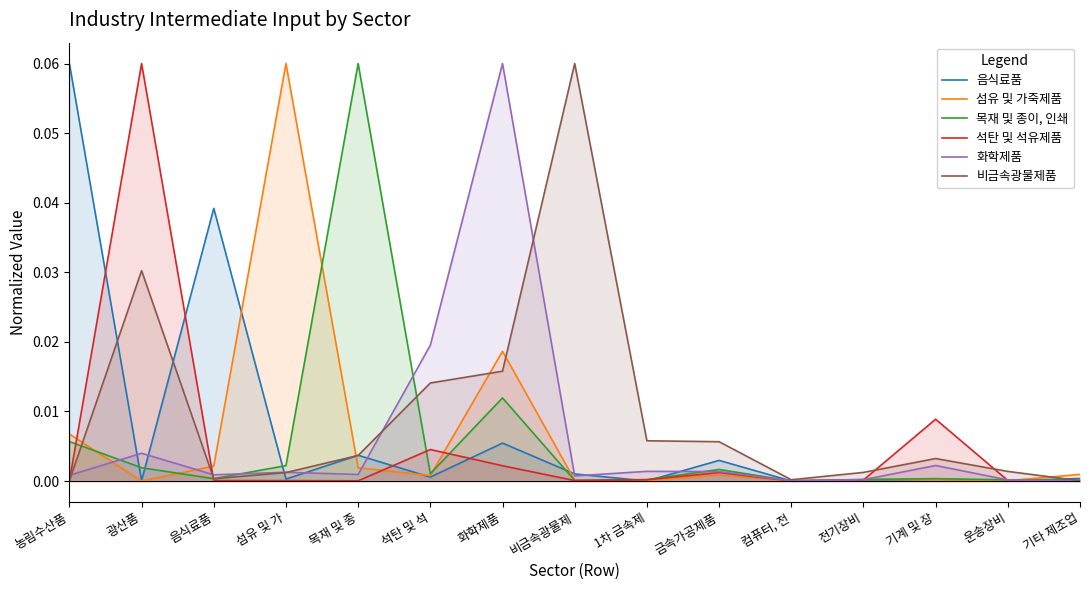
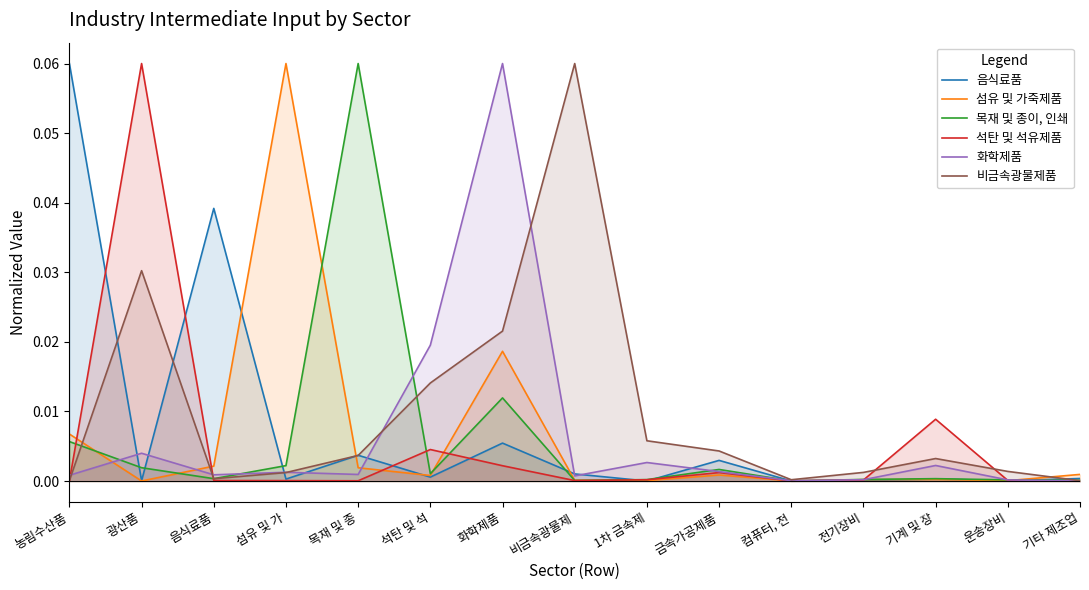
비금속광물제품, 화학제품: 0.016 -> 0.022
화학제품, 1차 금속제: 0.001 -> 0.003
비금속광물제품, 금속가공제품: 0.006 -> 0.004
